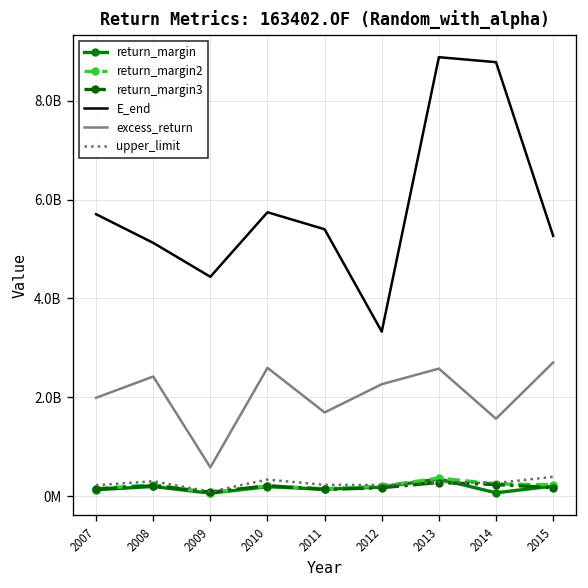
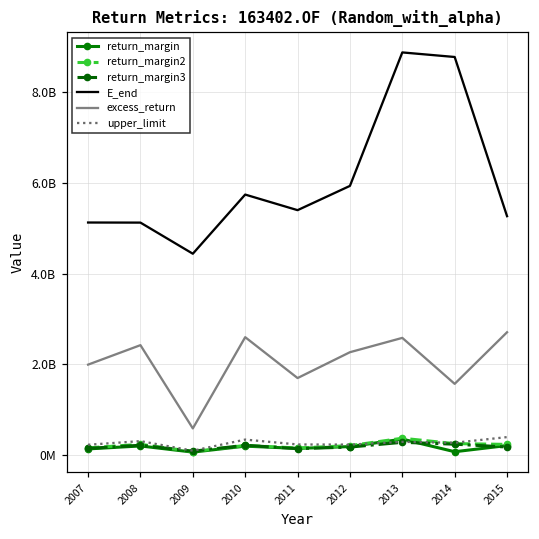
E_end, 2007: 5700000000 -> 5100000000
E_end, 2012: 3300000000 -> 5900000000
